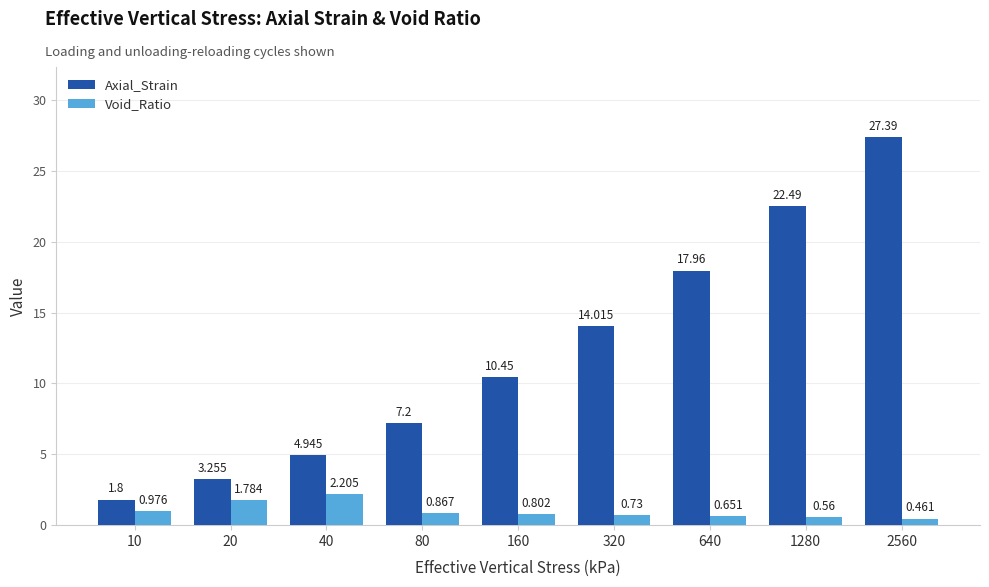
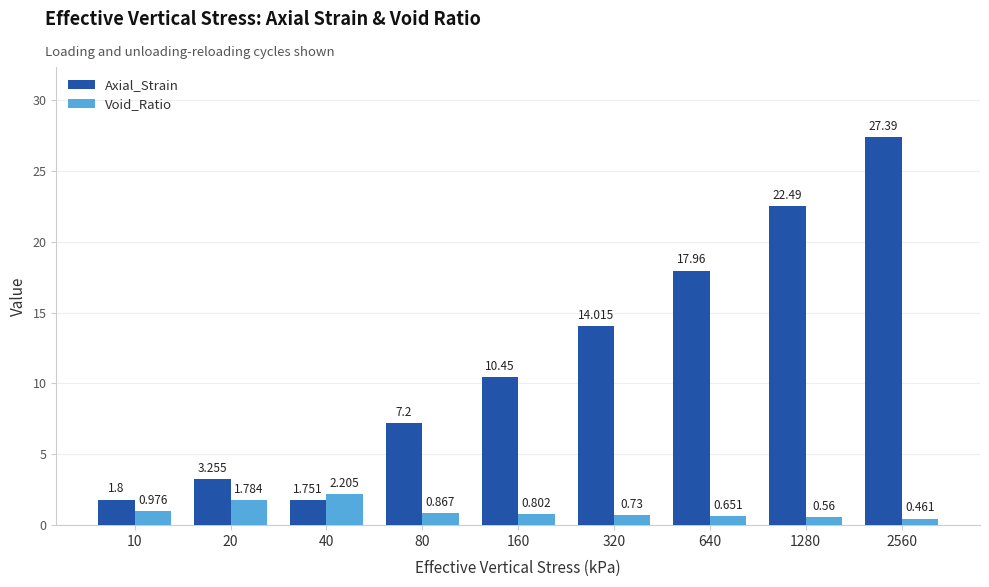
Axial_Strain, 40: 4.945 -> 1.751
